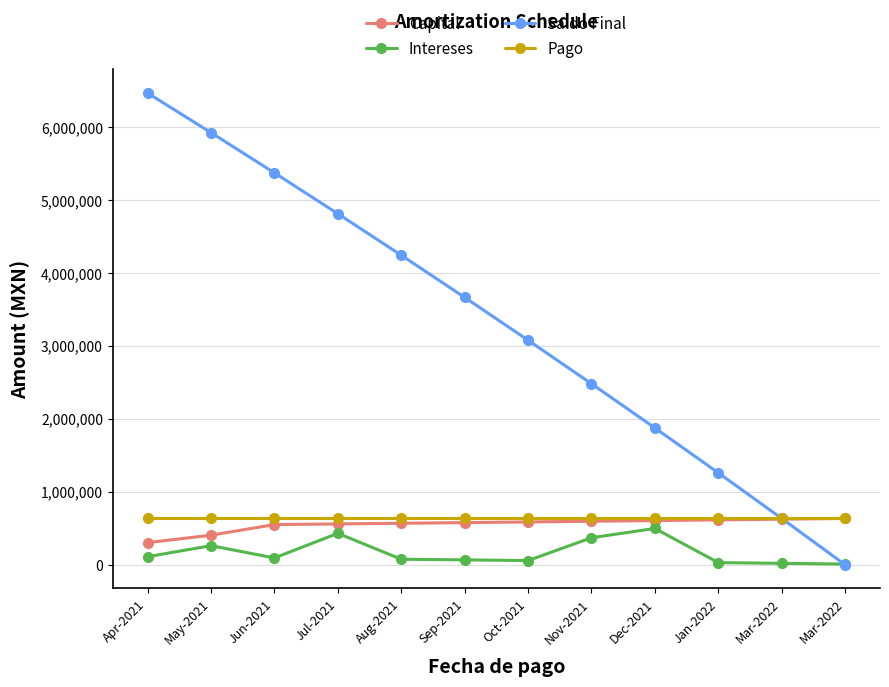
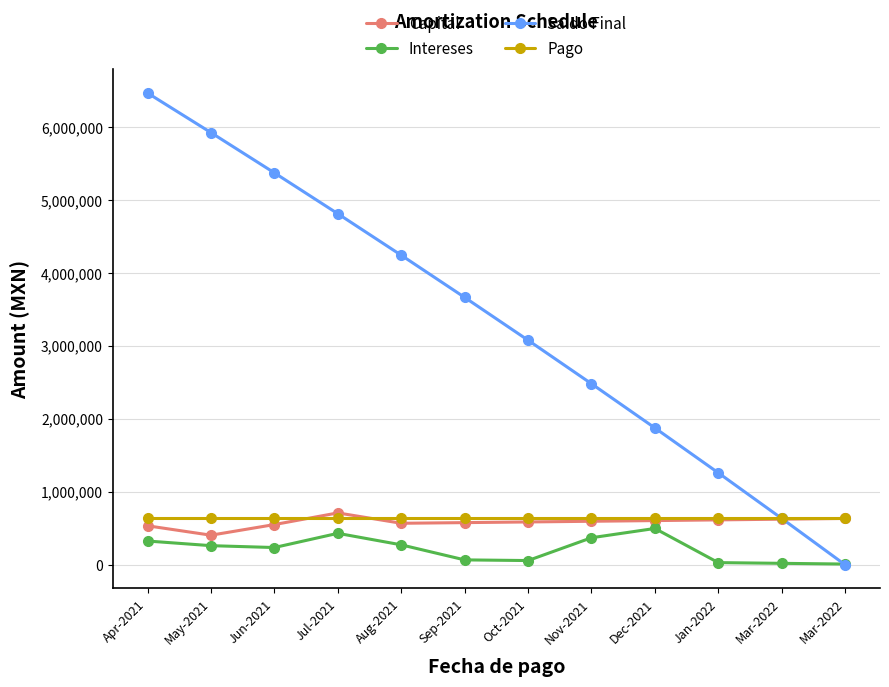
Capital, Apr-2021: 300,000 -> 500,000
Intereses, Apr-2021: 100,000 -> 300,000
Intereses, Jun-2021: 100,000 -> 200,000
Capital, Jul-2021: 600,000 -> 700,000
Intereses, Aug-2021: 100,000 -> 300,000
